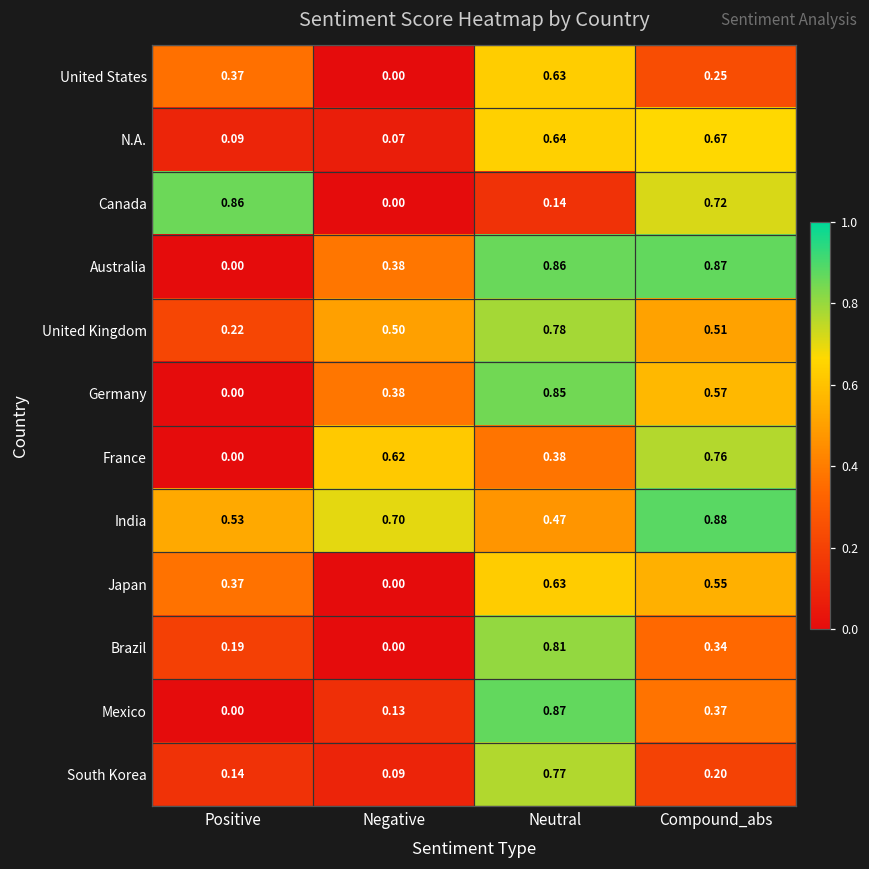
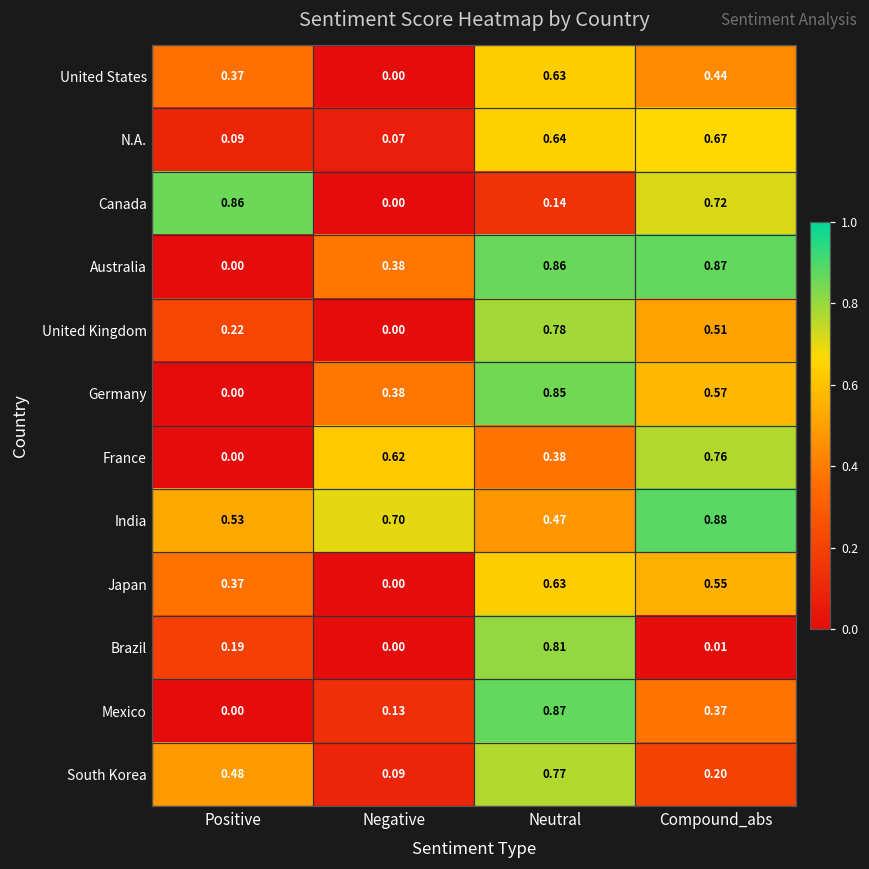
United States, Compound_abs: 0.25 -> 0.44
United Kingdom, Negative: 0.50 -> 0.00
Brazil, Compound_abs: 0.34 -> 0.01
South Korea, Positive: 0.14 -> 0.48
